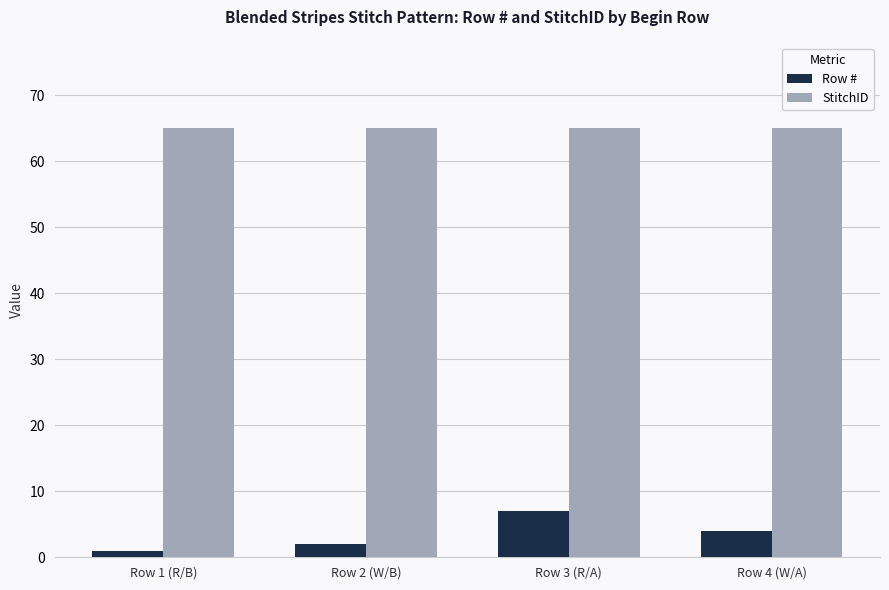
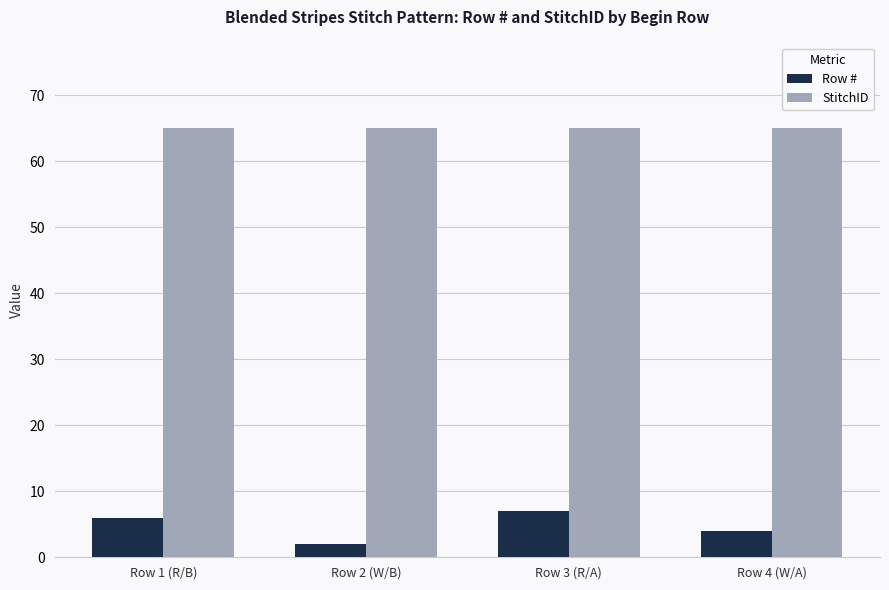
Row #, Row 1 (R/B): 1 -> 6
